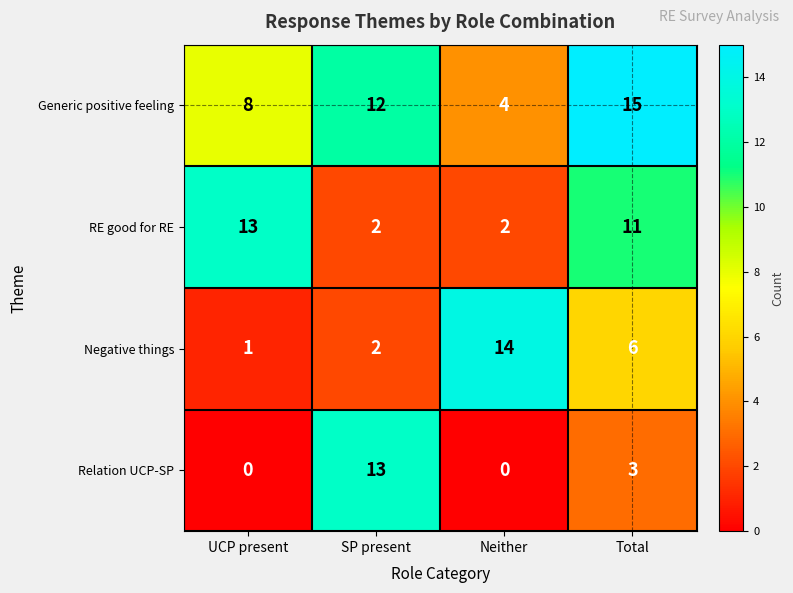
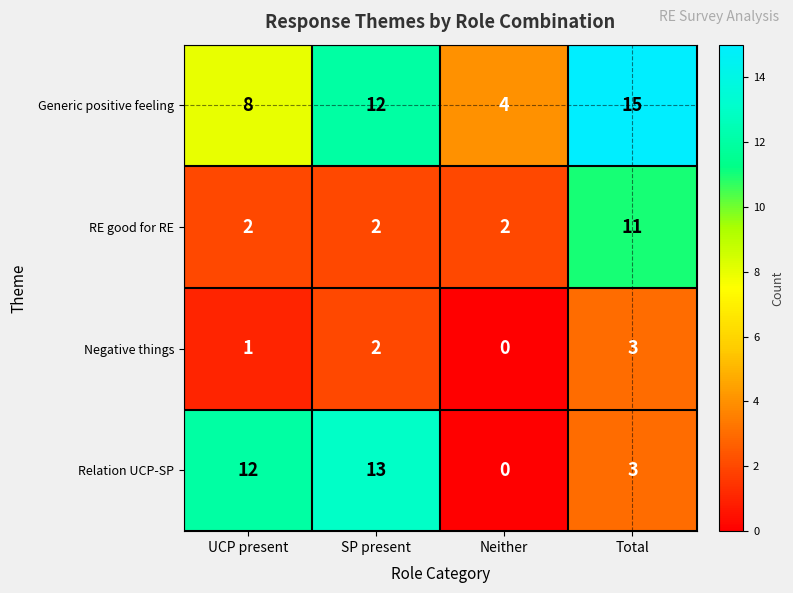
RE good for RE, UCP present: 13 -> 2
Negative things, Neither: 14 -> 0
Negative things, Total: 6 -> 3
Relation UCP-SP, UCP present: 0 -> 12
